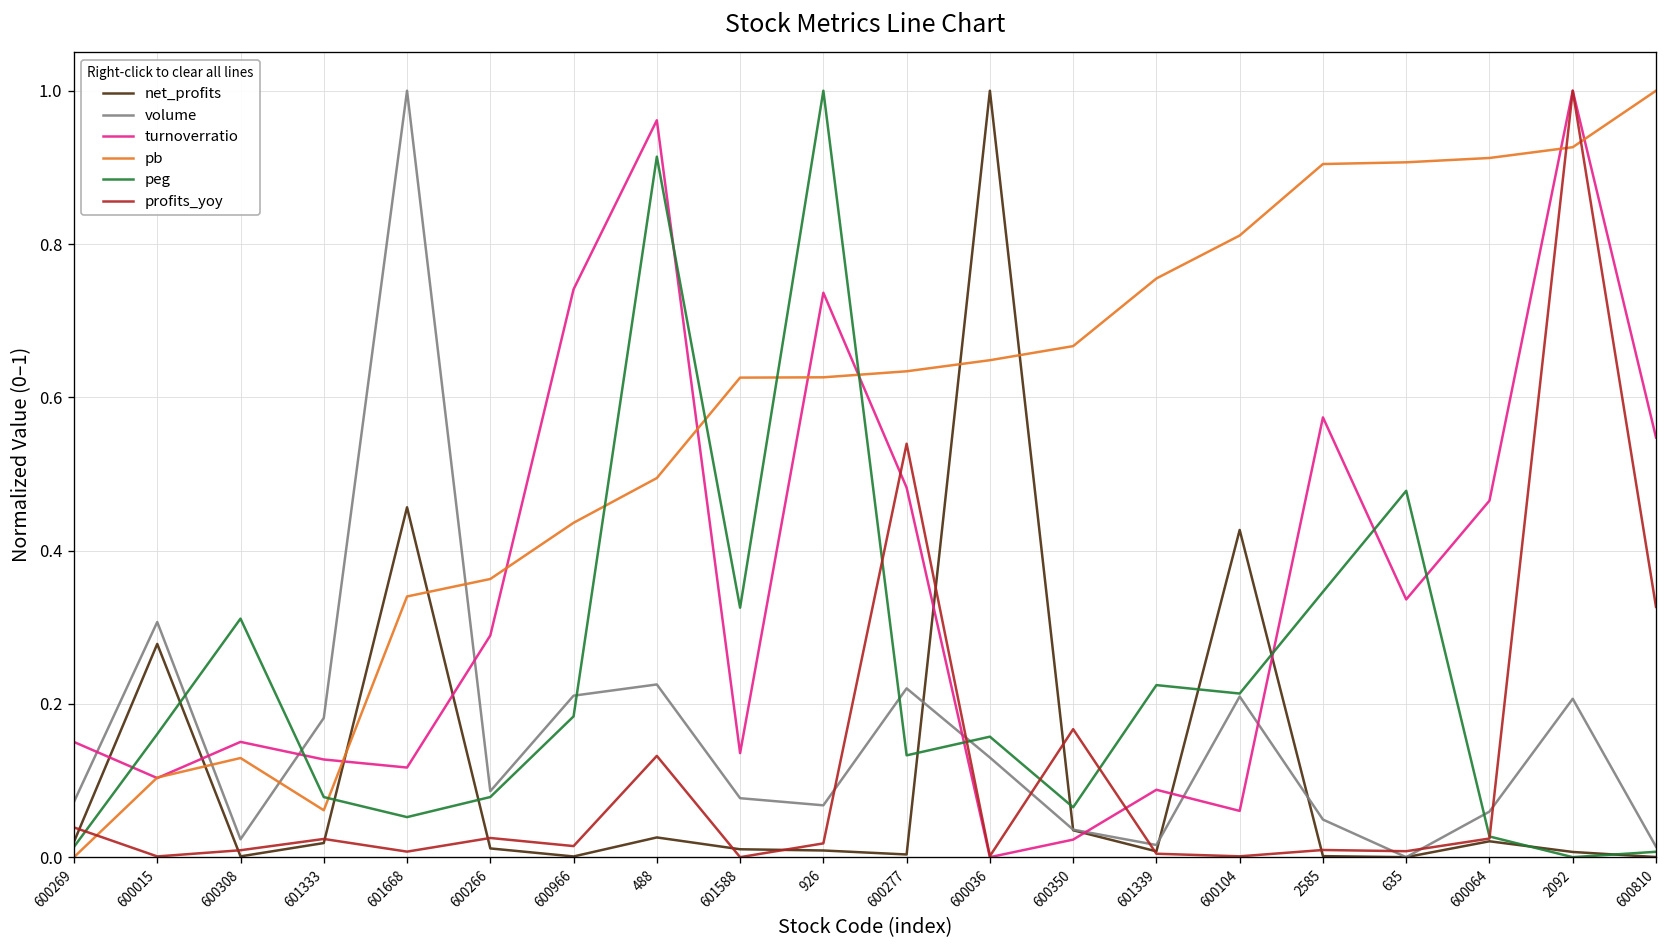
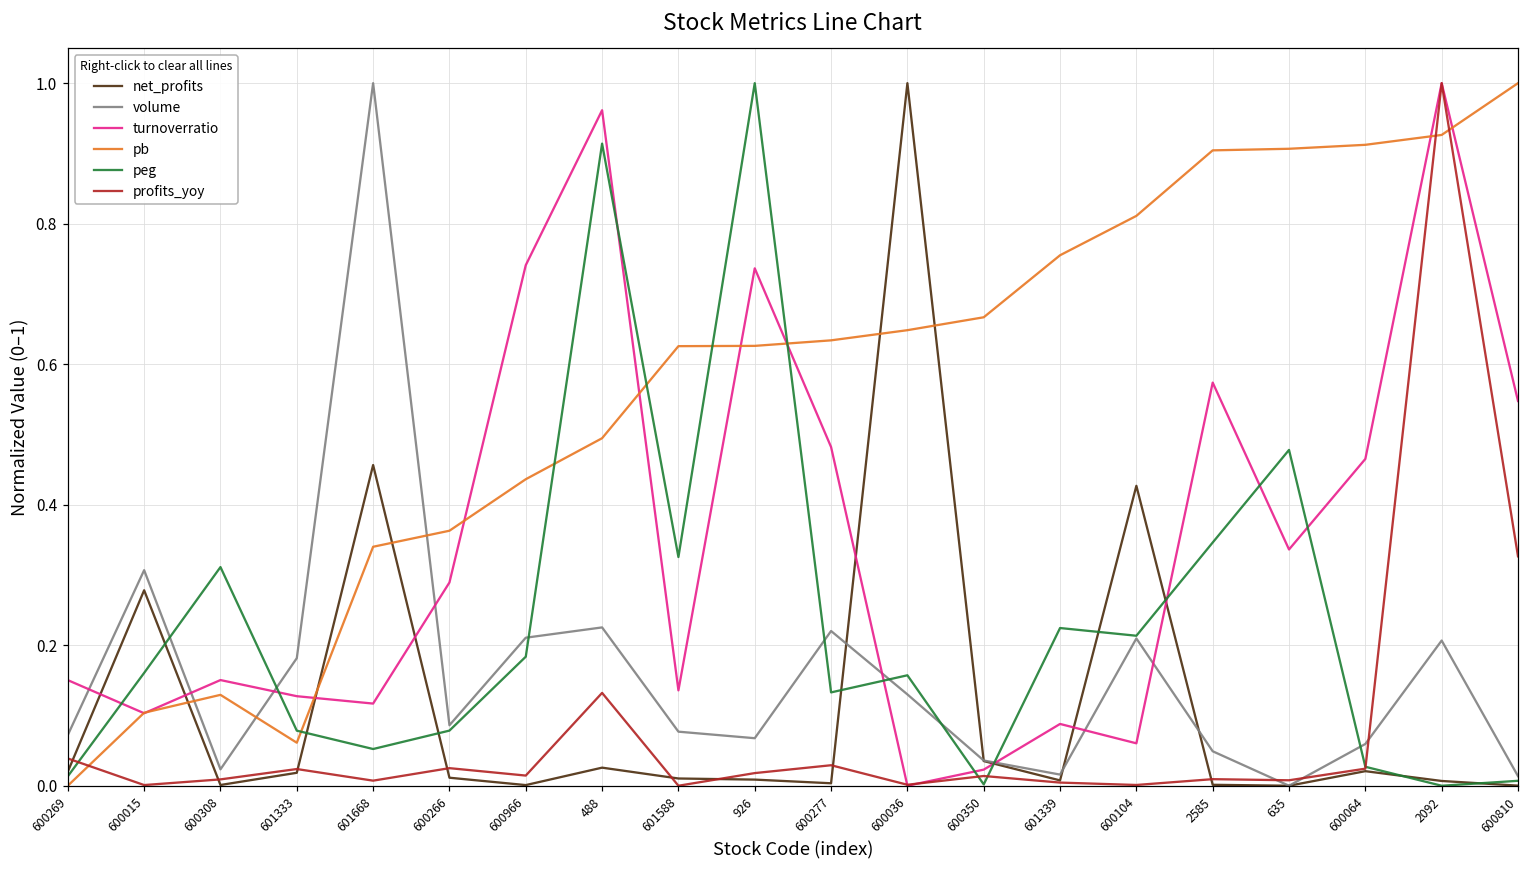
profits_yoy, 600277: 0.54 -> 0.03
peg, 600350: 0.07 -> 0.00
profits_yoy, 600350: 0.17 -> 0.01
